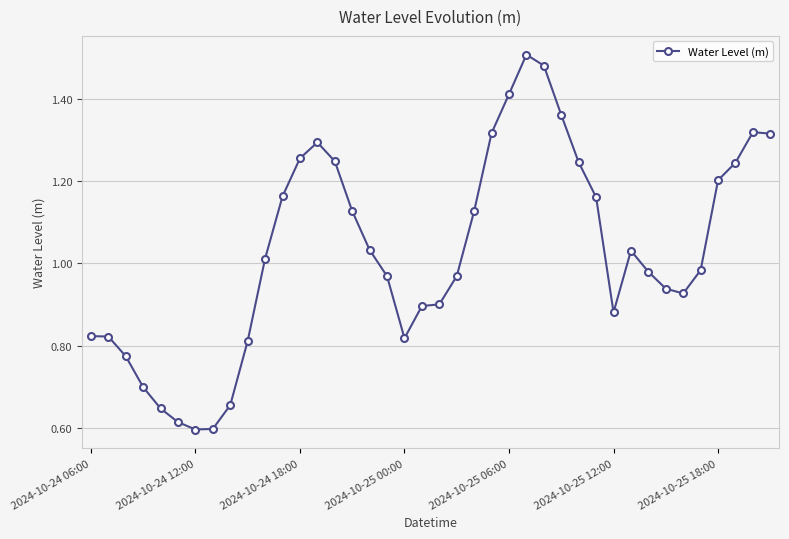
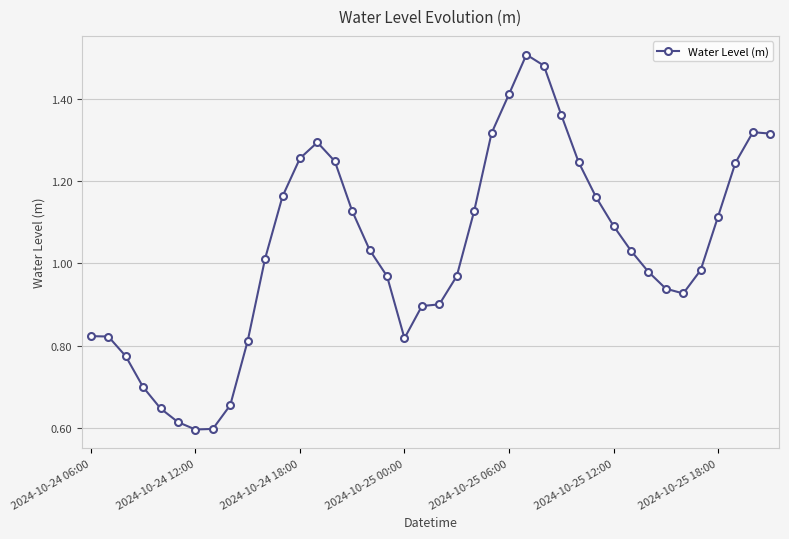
2024-10-25 12:00: 0.88 -> 1.09
2024-10-25 18:00: 1.20 -> 1.11
